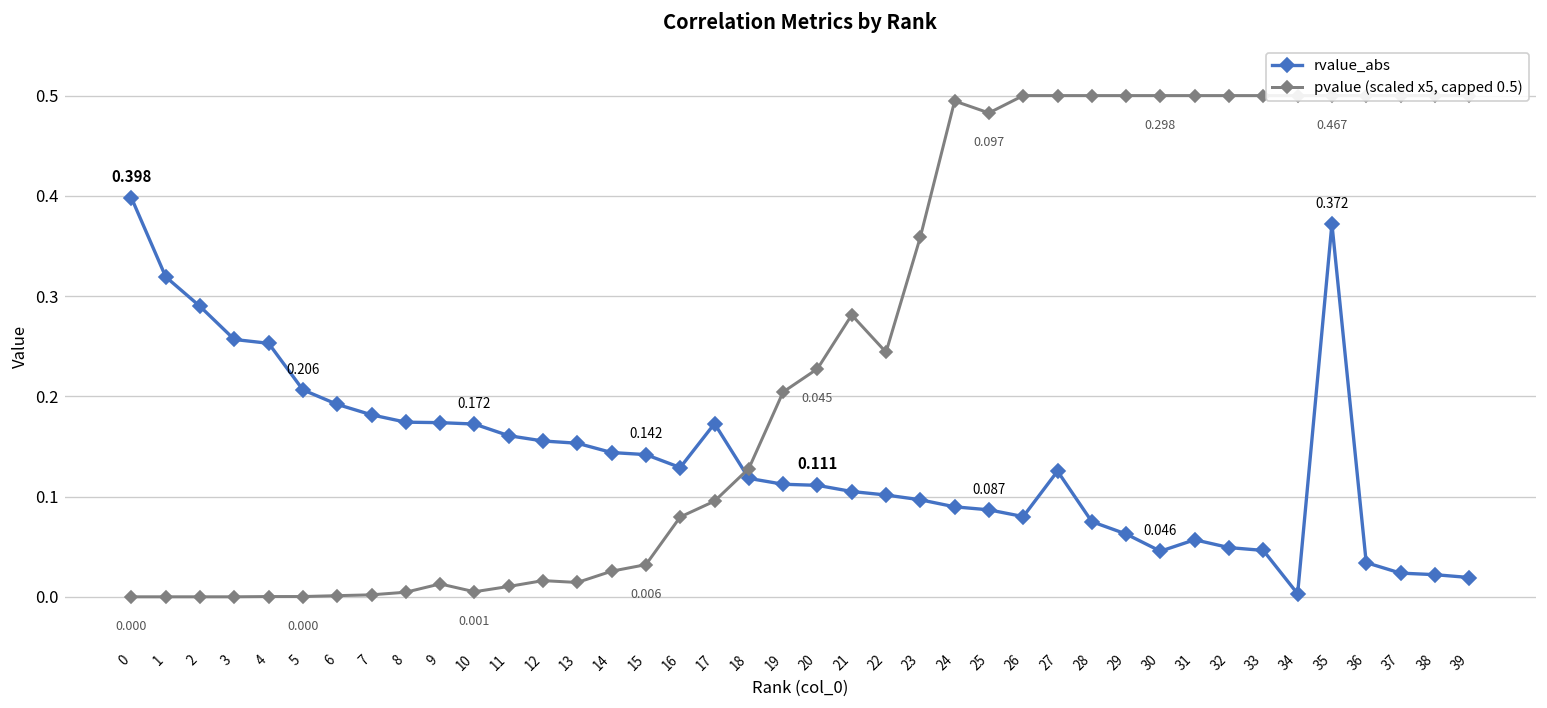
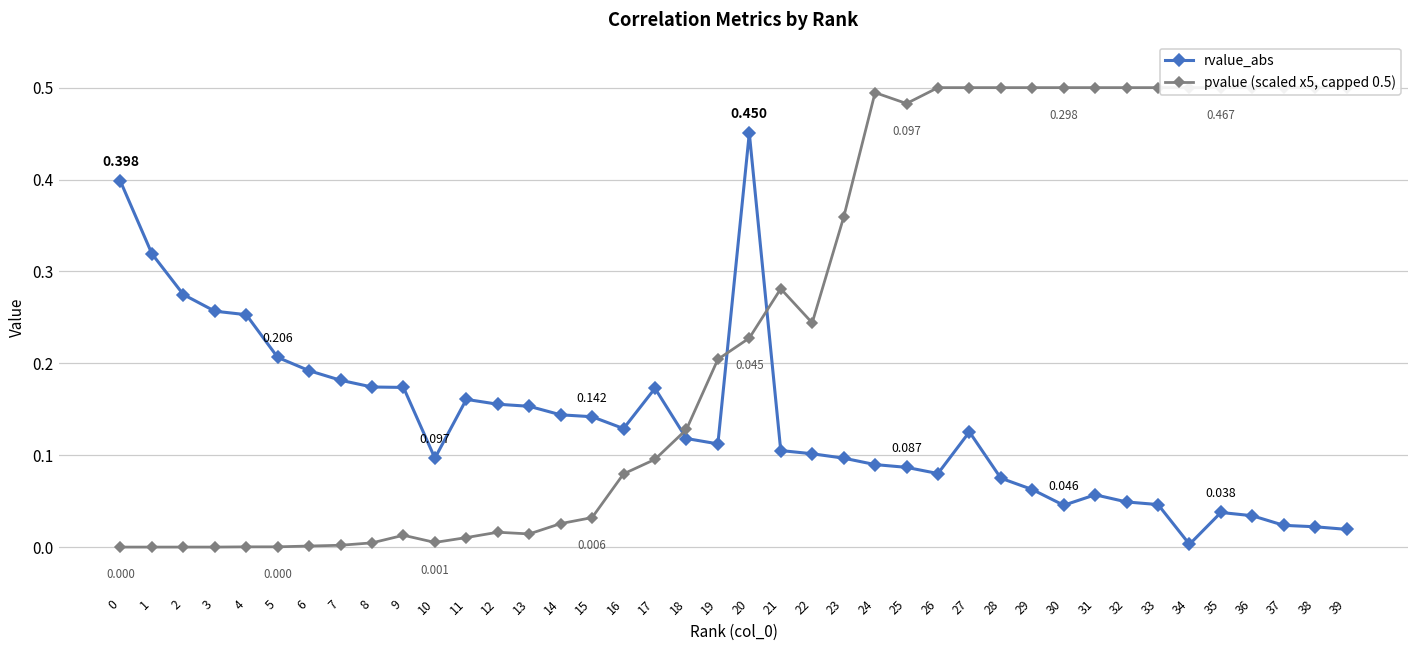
rvalue_abs, 2: 0.29 -> 0.27
rvalue_abs, 10: 0.172 -> 0.097
rvalue_abs, 20: 0.111 -> 0.450
rvalue_abs, 35: 0.372 -> 0.038
